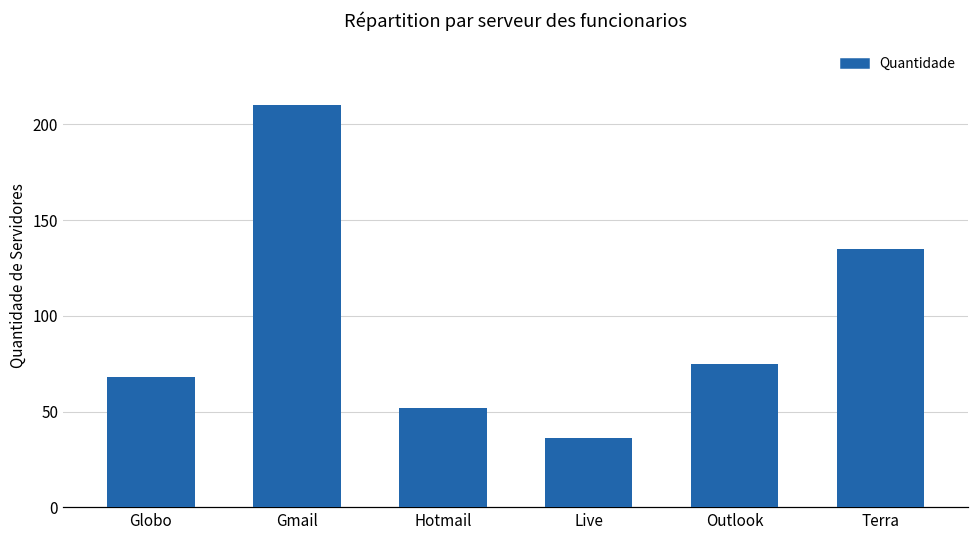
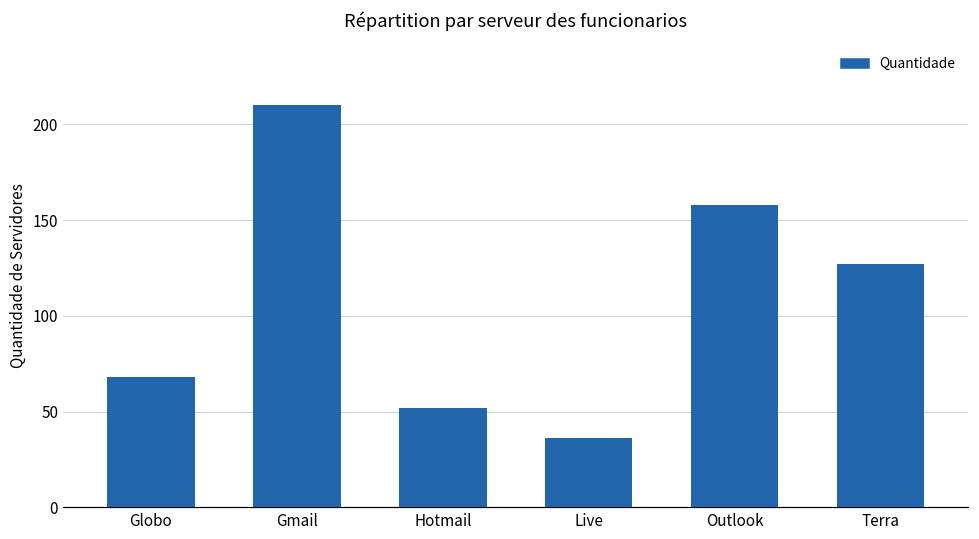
Outlook: 75 -> 158
Terra: 135 -> 127
